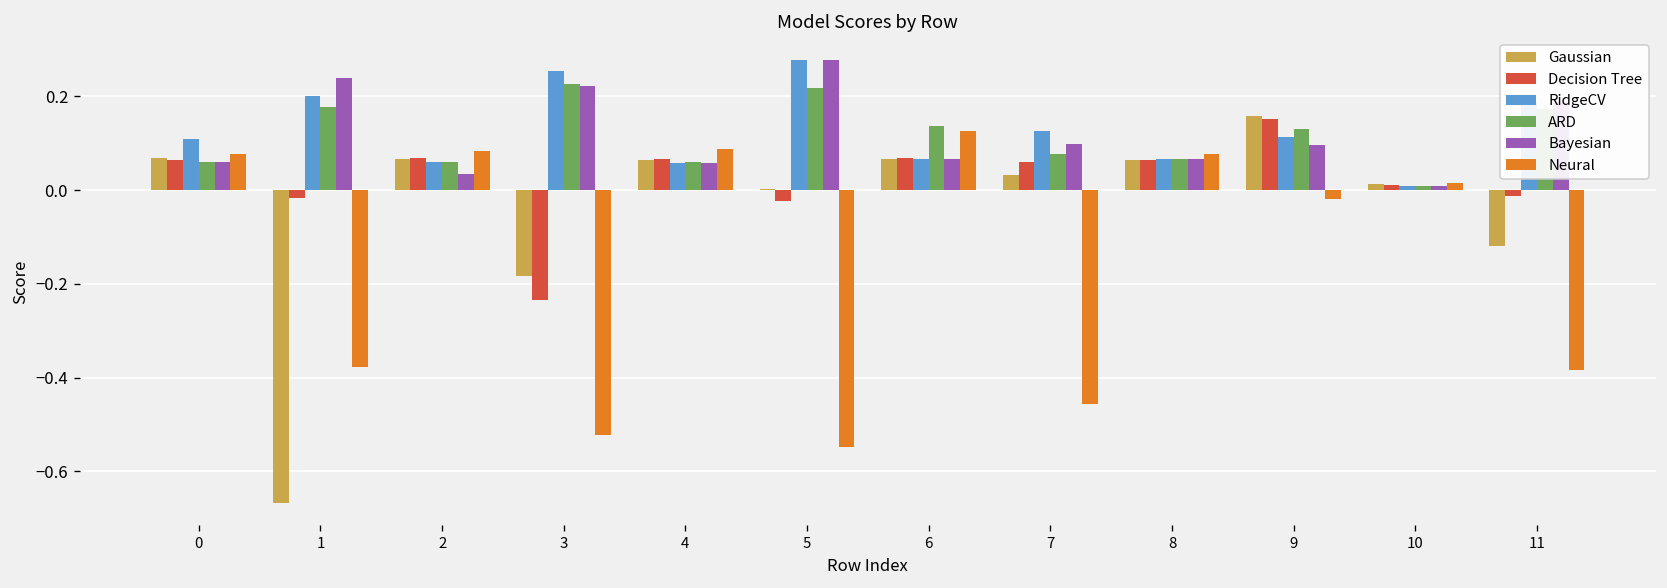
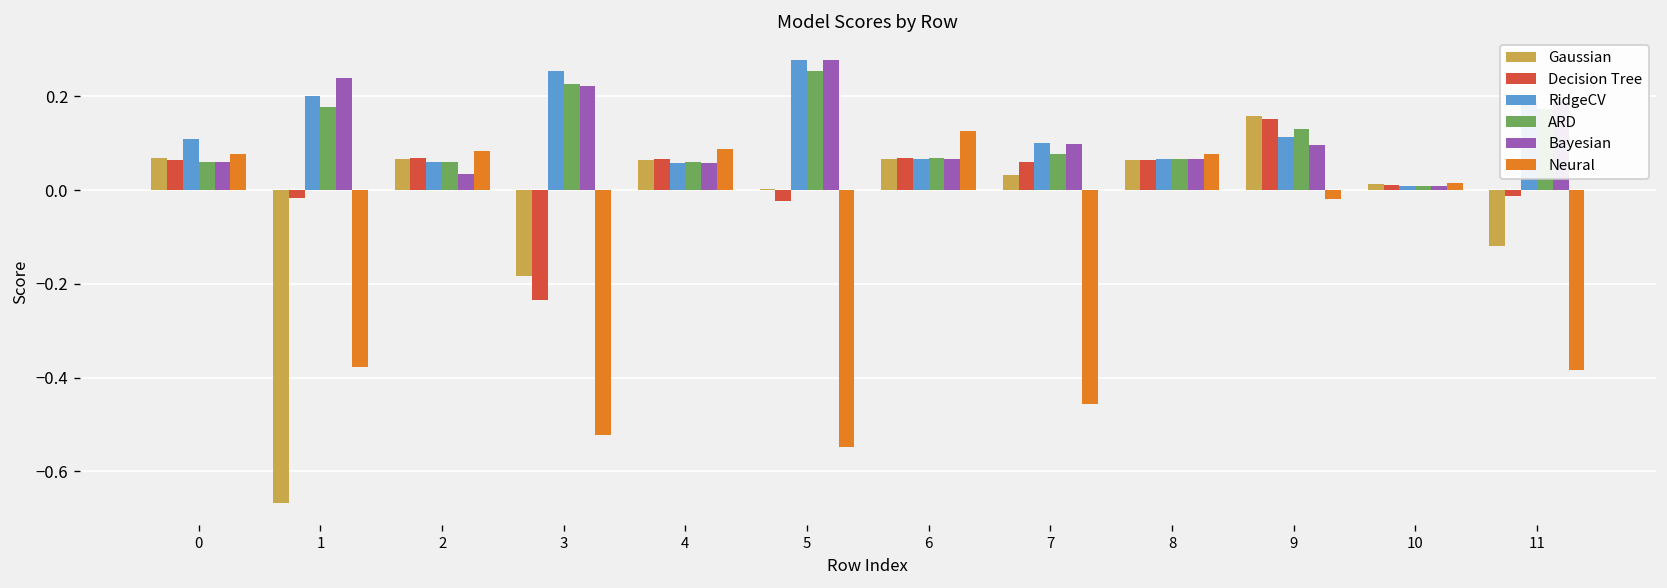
ARD, 5: 0.22 -> 0.25
ARD, 6: 0.14 -> 0.07
RidgeCV, 7: 0.13 -> 0.10
